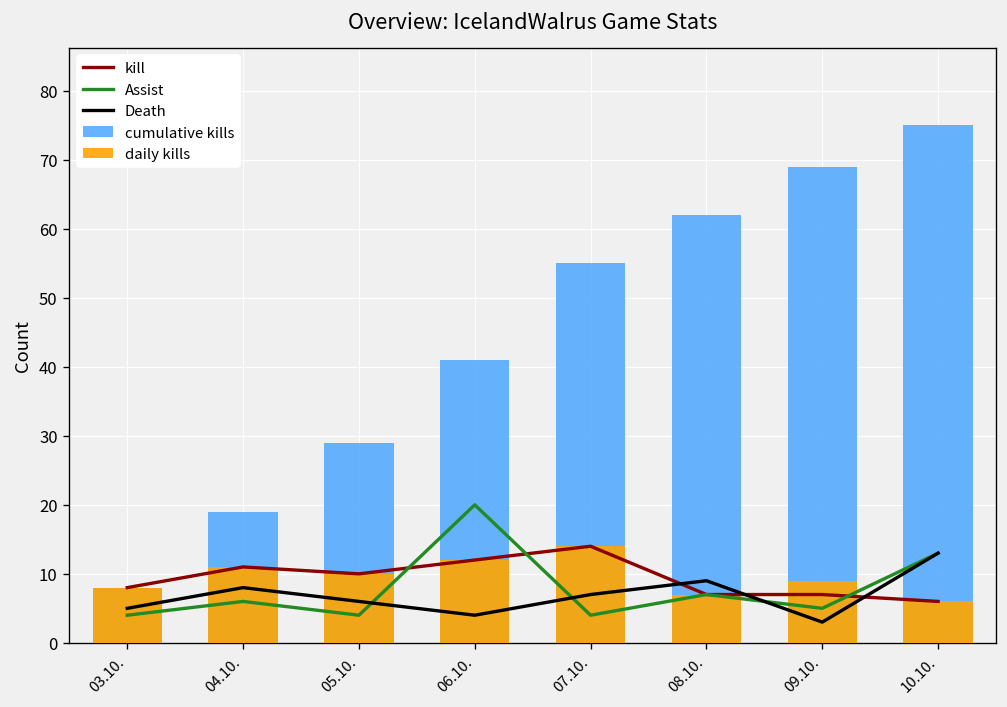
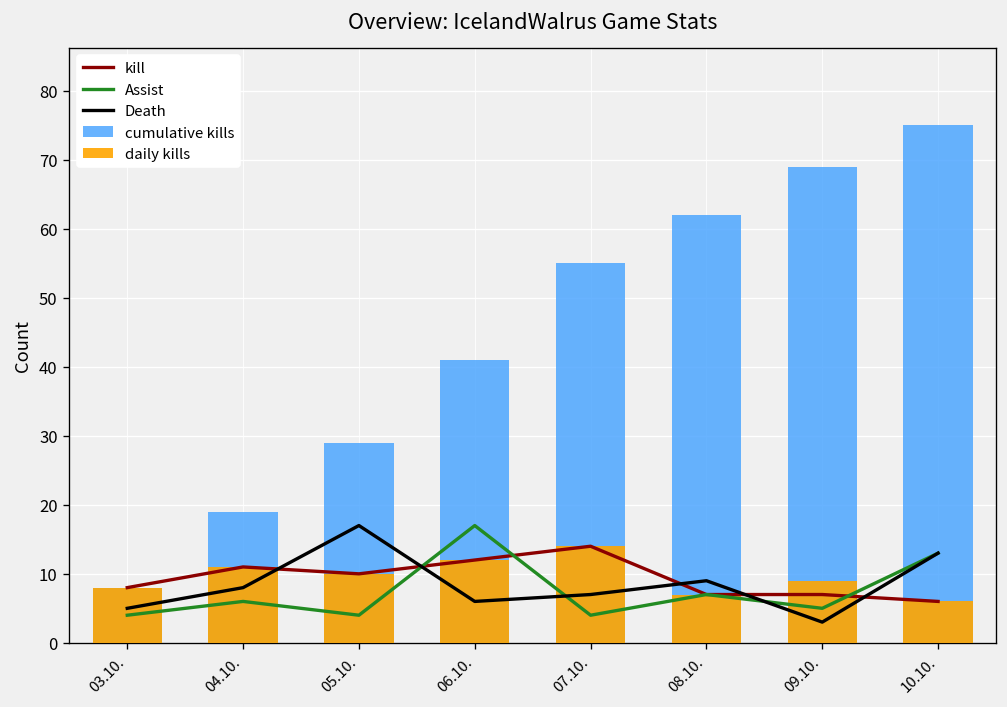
Death, 05.10.: 6 -> 17
Assist, 06.10.: 20 -> 17
Death, 06.10.: 4 -> 6
